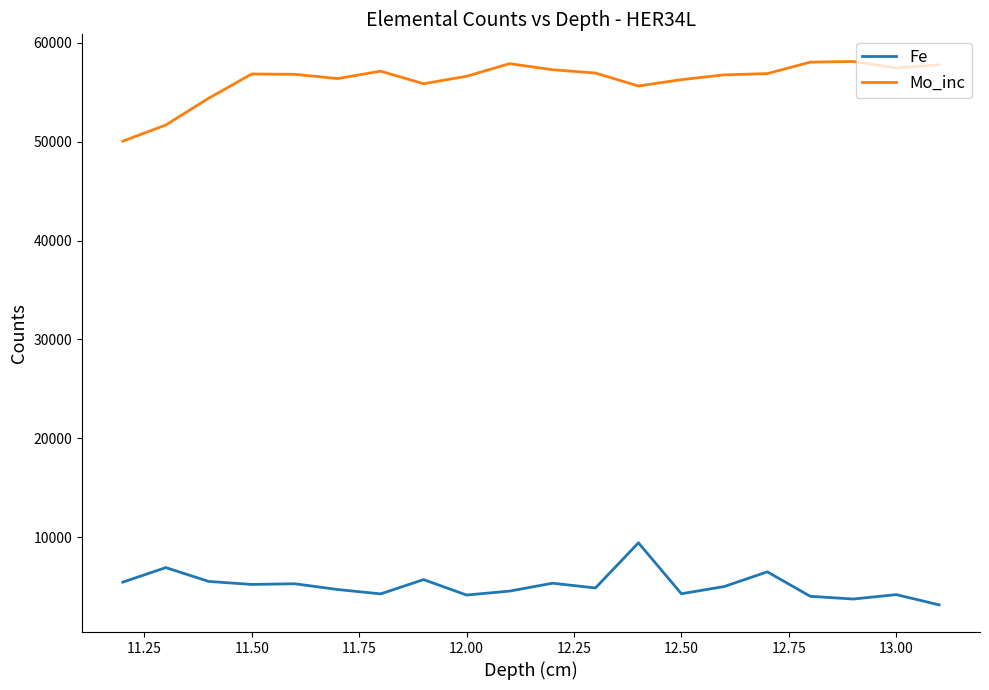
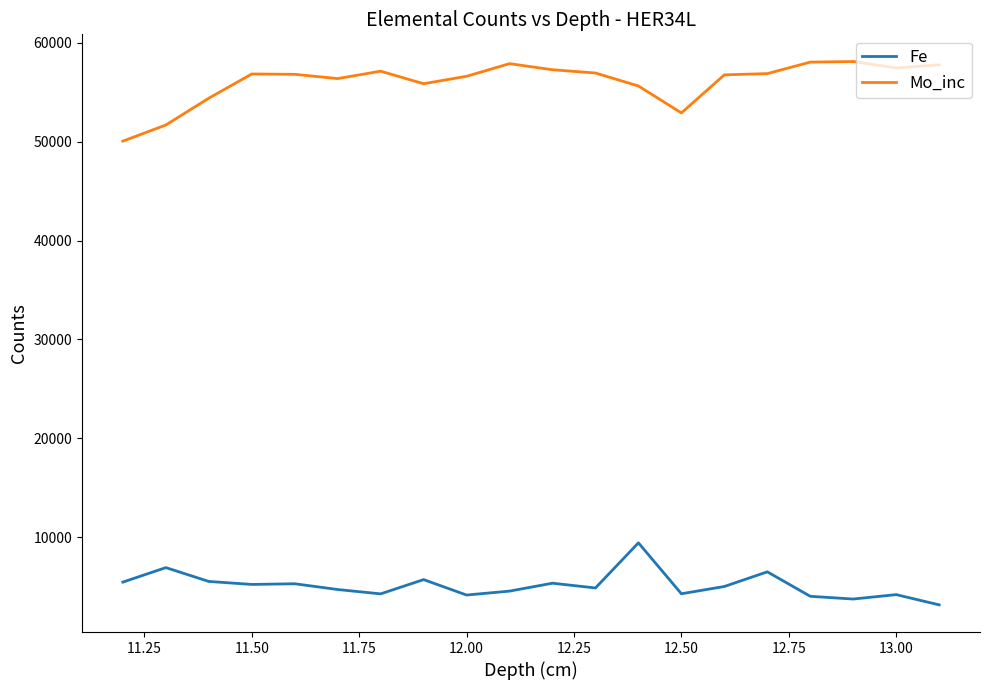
Mo_inc, 12.50: 56000 -> 53000
